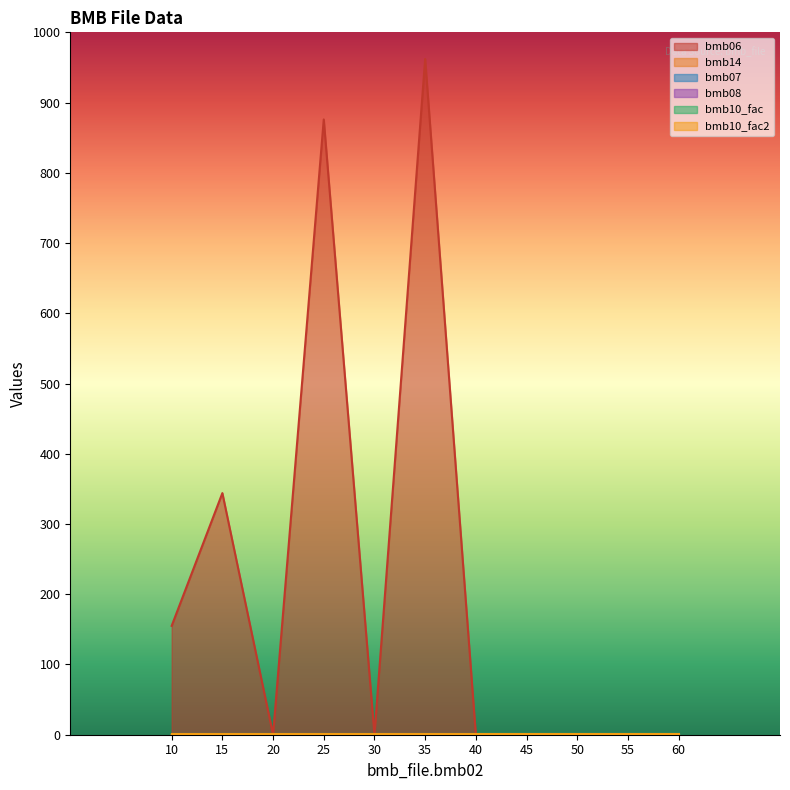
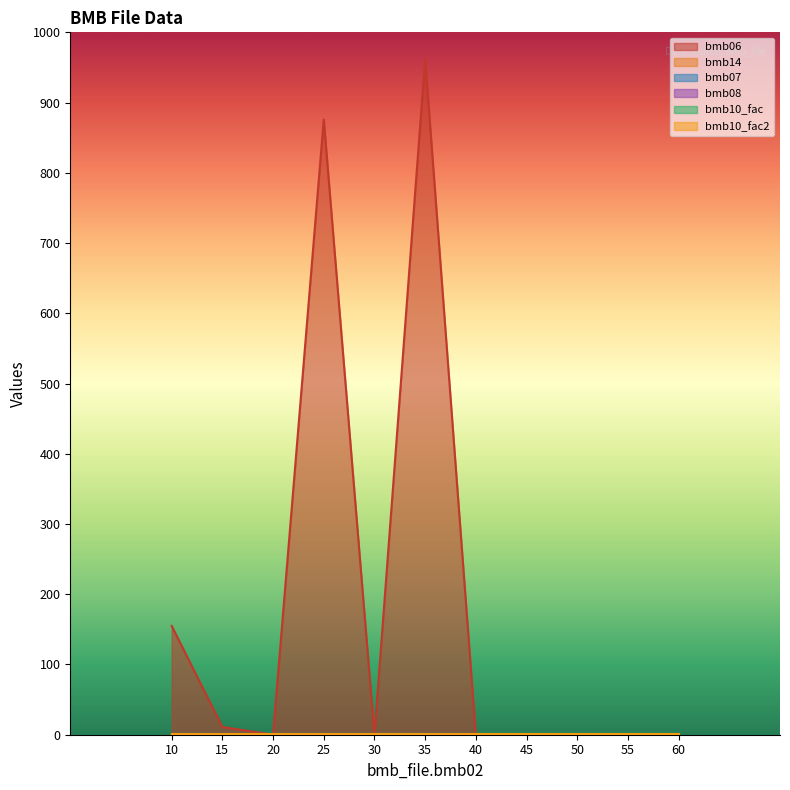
bmb06, 15: 340 -> 10
